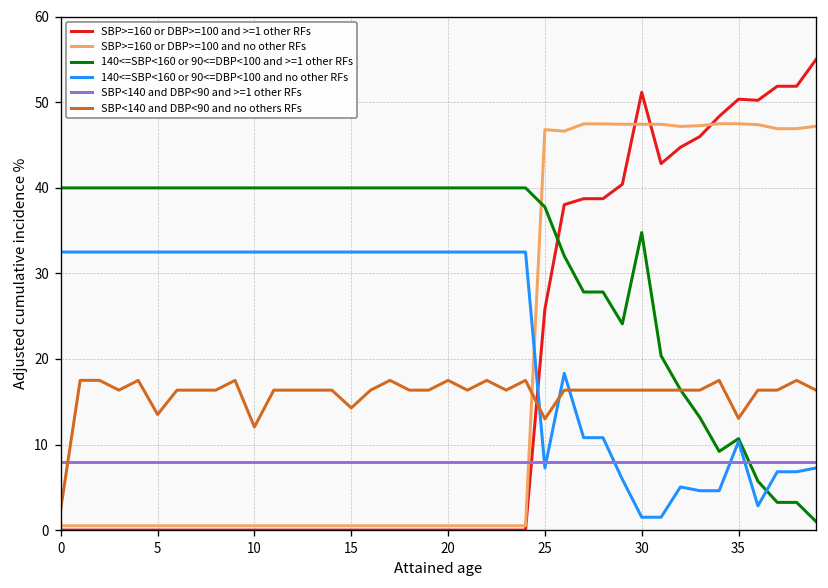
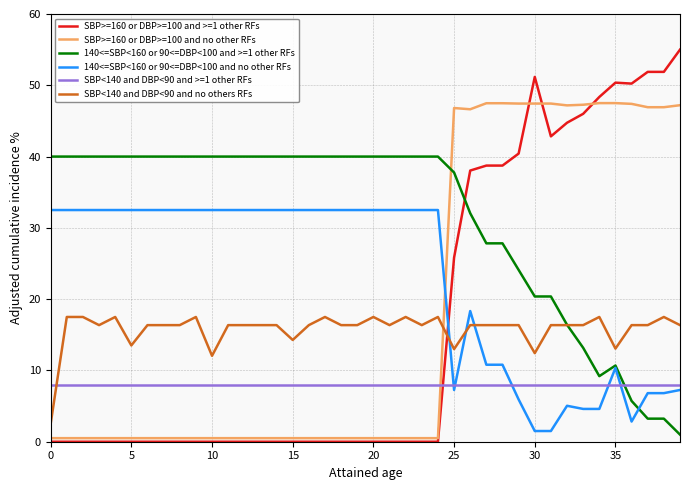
140<=SBP<160 or 90<=DBP<100 and >=1 other RFs, 30: 35 -> 20
SBP<140 and DBP<90 and no others RFs, 30: 16 -> 12
